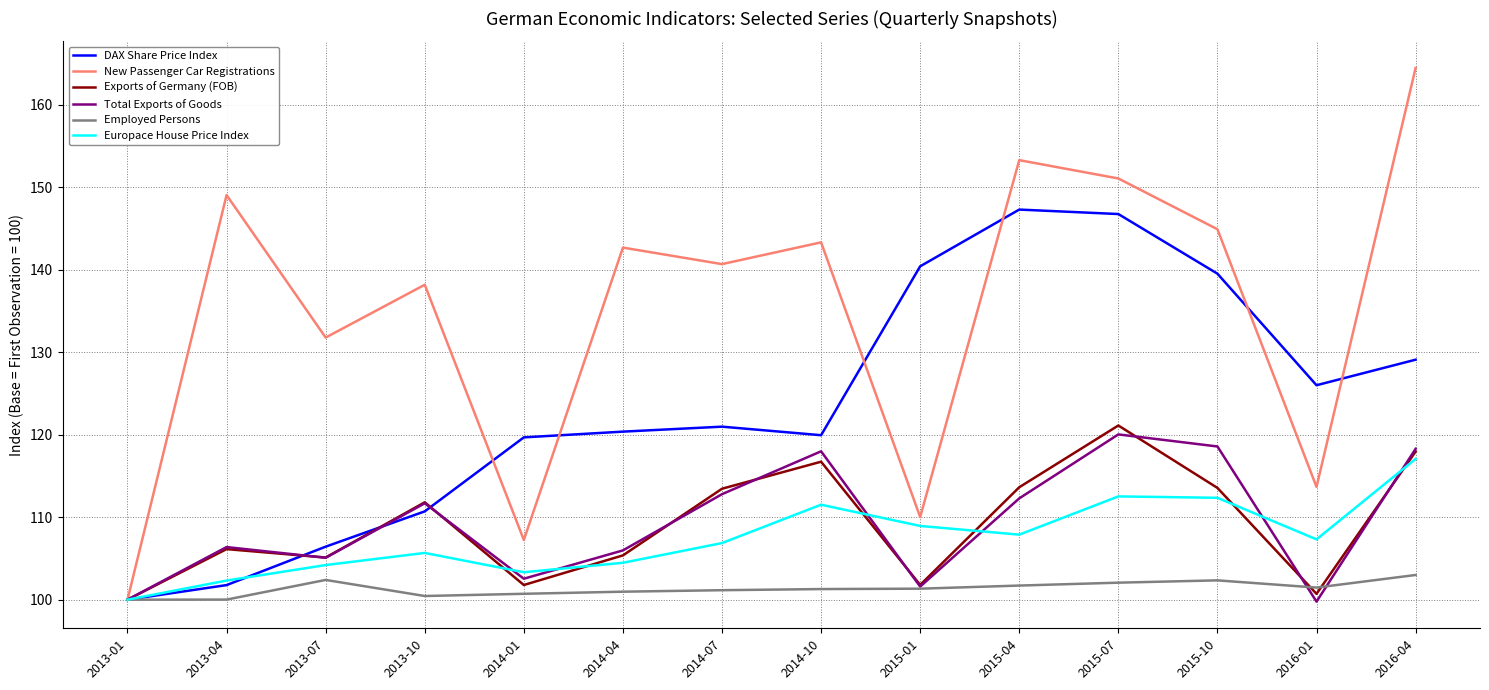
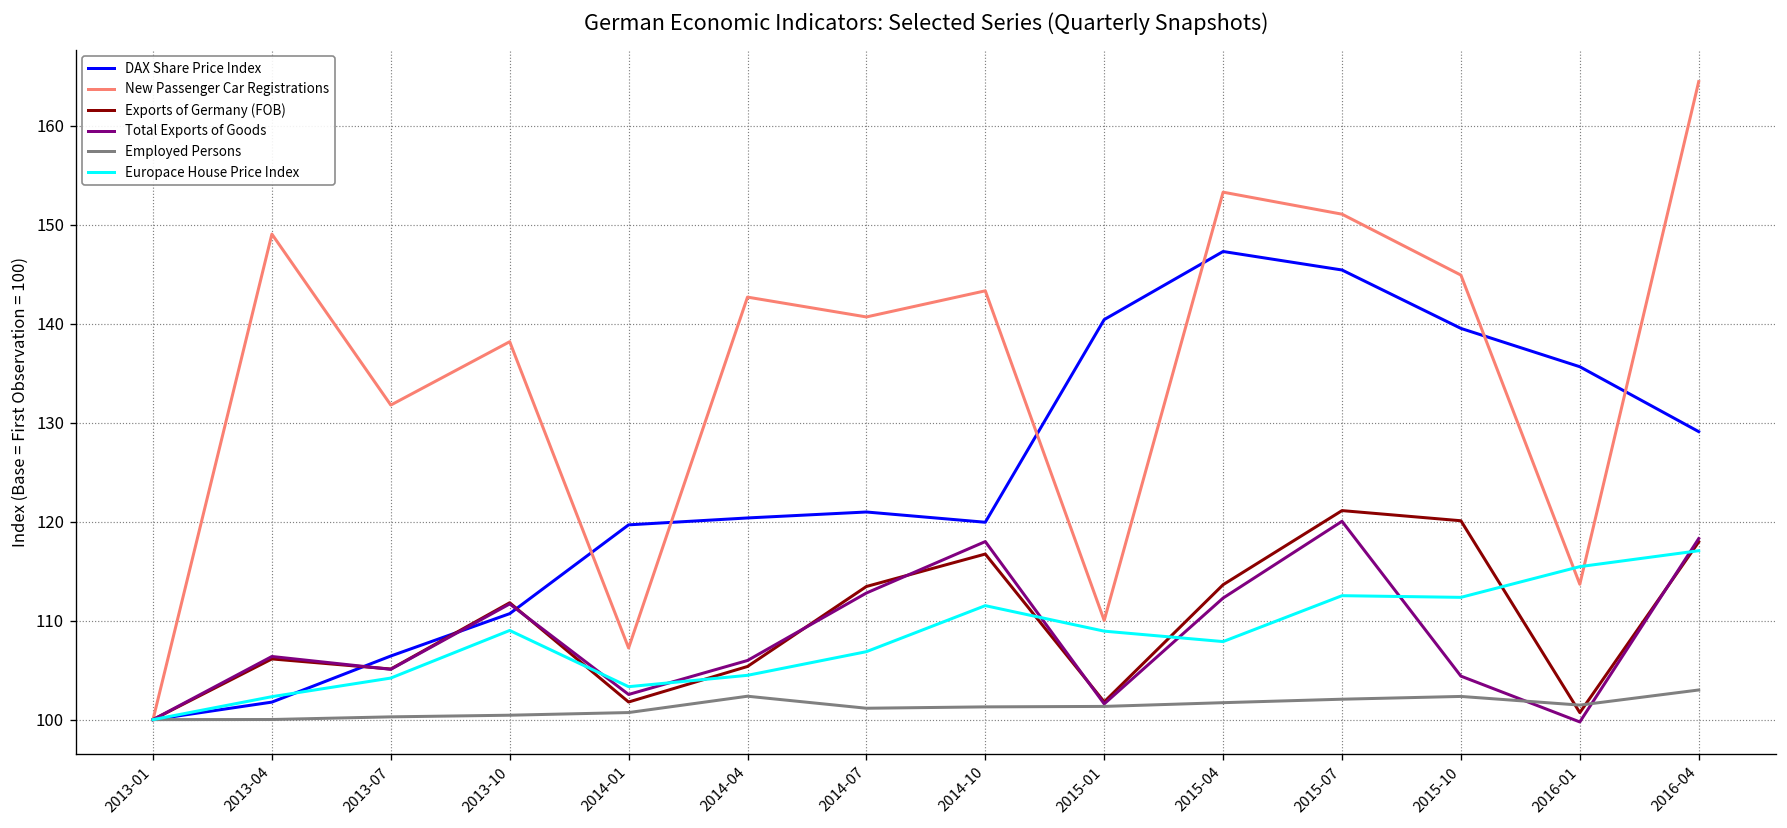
Employed Persons, 2013-07: 102 -> 100
Europace House Price Index, 2013-10: 106 -> 109
Employed Persons, 2014-04: 101 -> 102
DAX Share Price Index, 2015-07: 147 -> 145
Exports of Germany (FOB), 2015-10: 114 -> 120
Total Exports of Goods, 2015-10: 119 -> 104
DAX Share Price Index, 2016-01: 126 -> 136
Europace House Price Index, 2016-01: 107 -> 115
